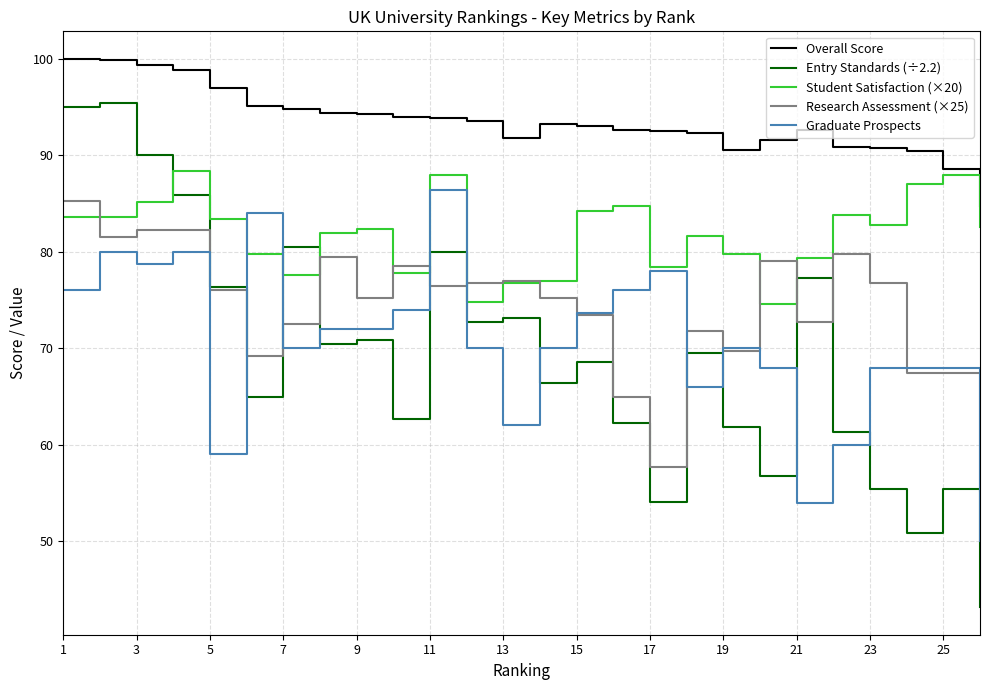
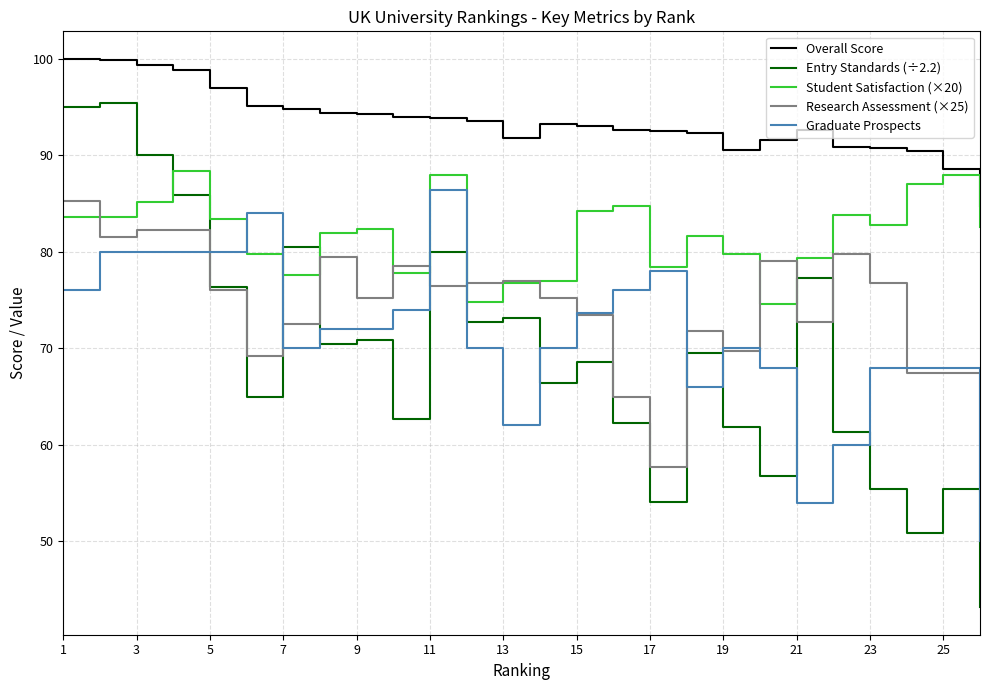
Graduate Prospects, 3: 79 -> 80
Graduate Prospects, 5: 59 -> 80
